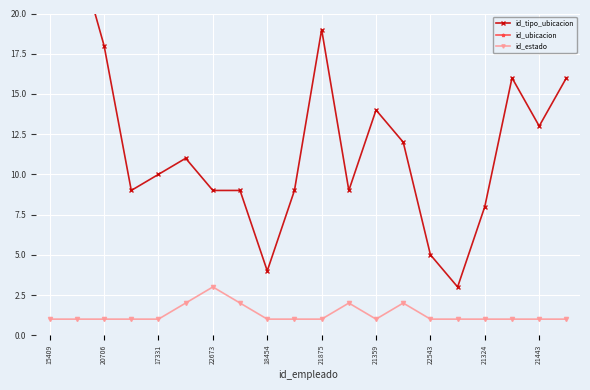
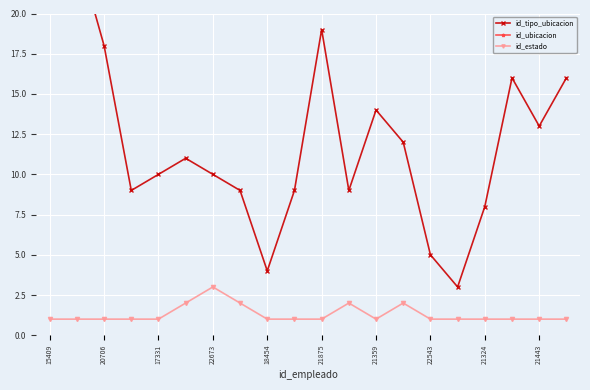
id_tipo_ubicacion, 22673: 9 -> 10
